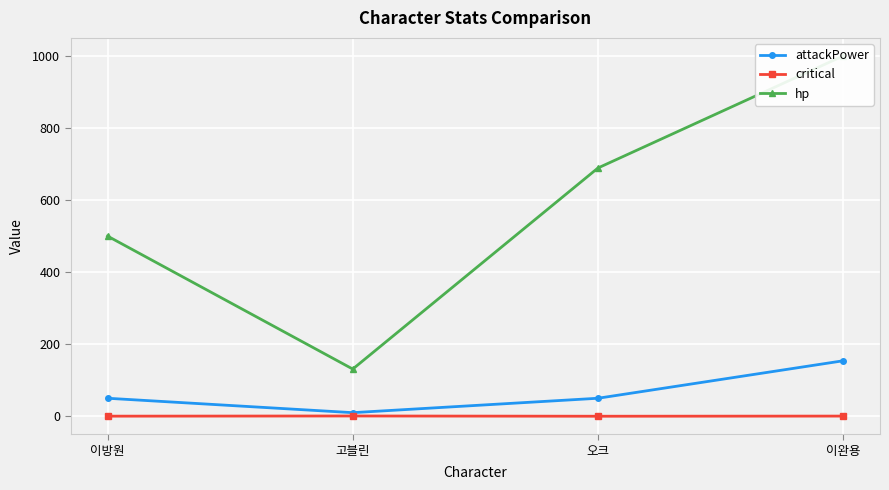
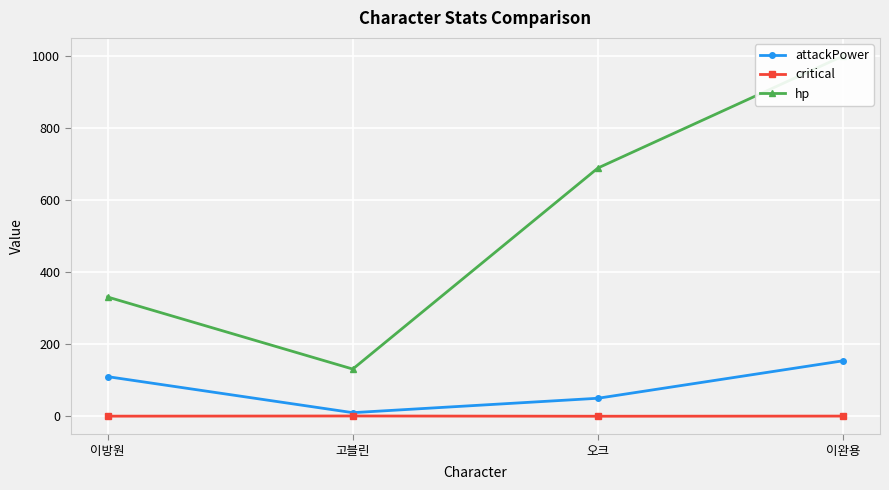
attackPower, 이방원: 50 -> 110
hp, 이방원: 500 -> 330
